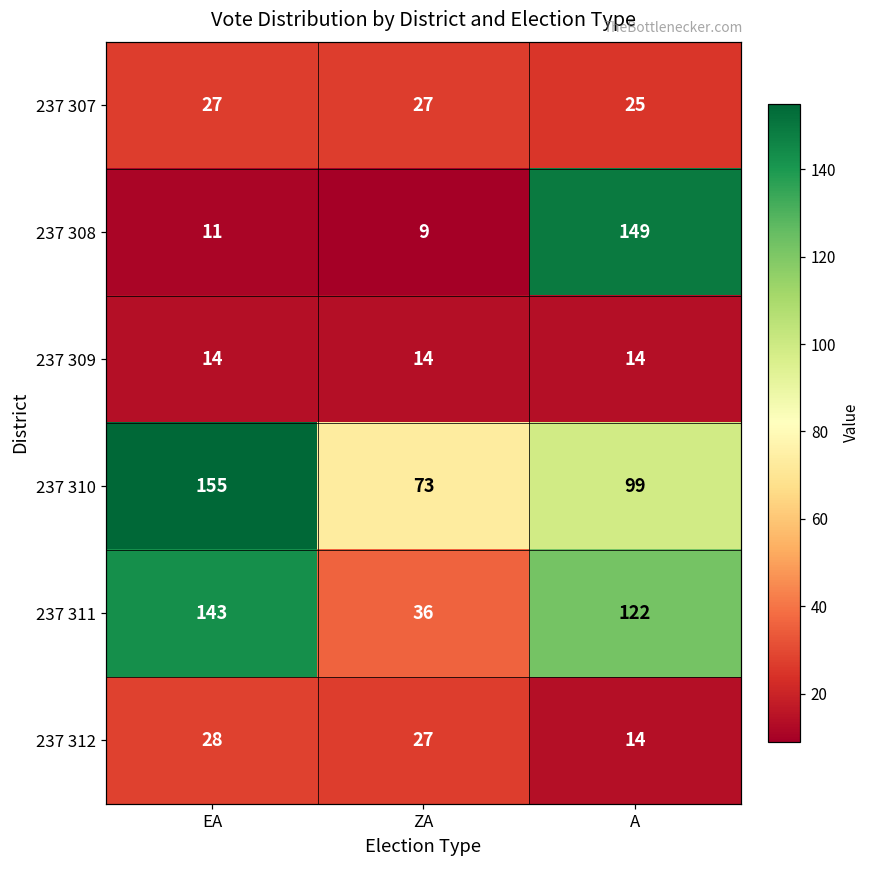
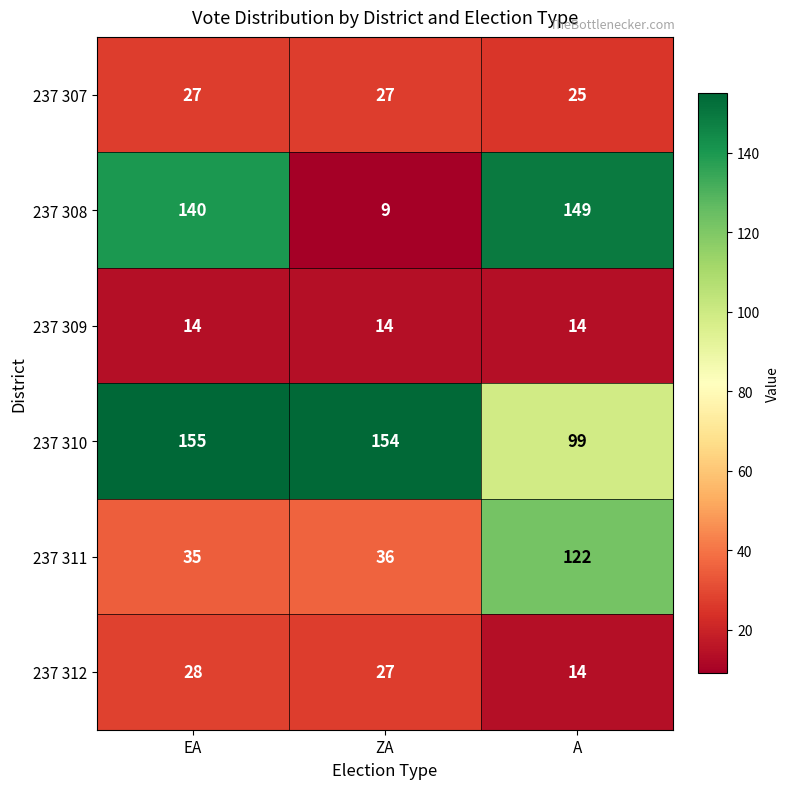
237 308, EA: 11 -> 140
237 310, ZA: 73 -> 154
237 311, EA: 143 -> 35
